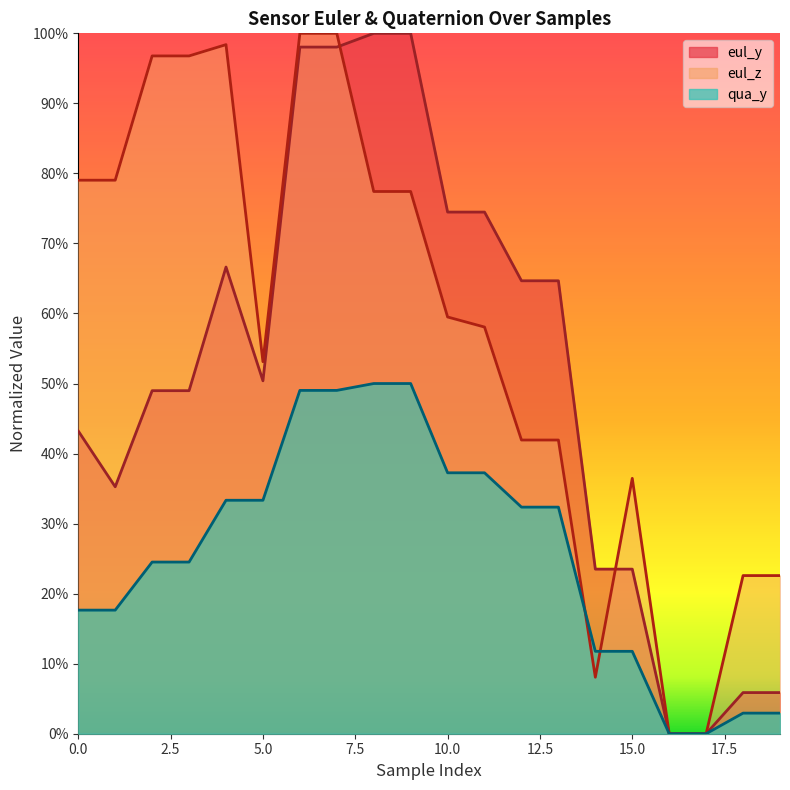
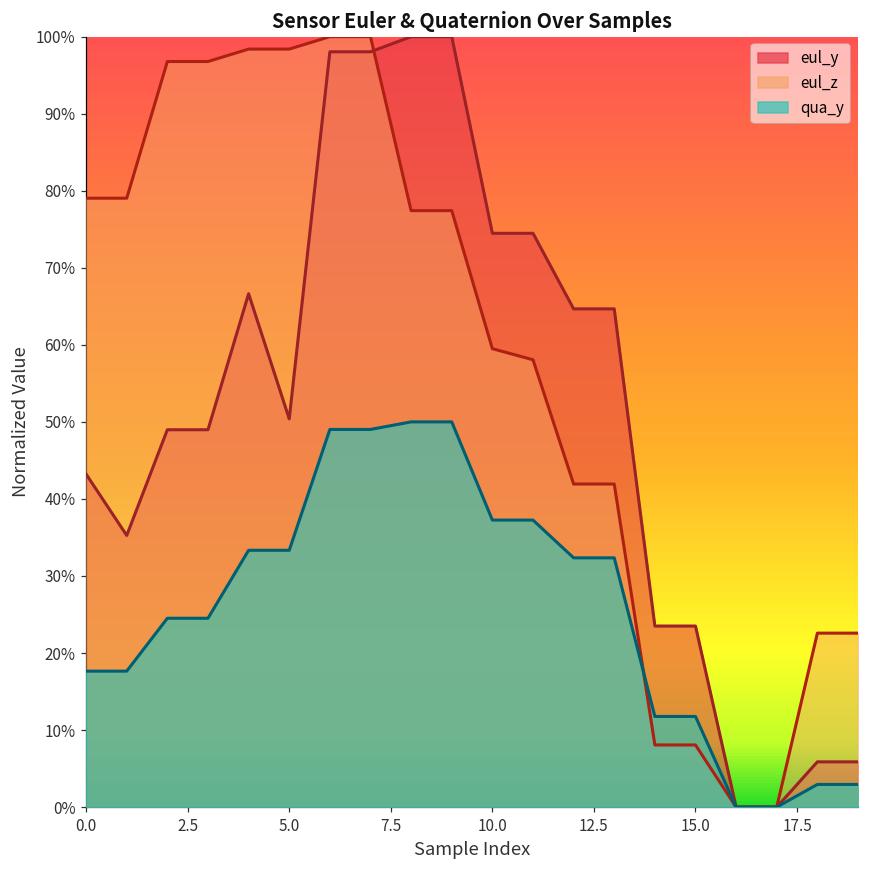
eul_z, 5.0: 53% -> 98%
eul_z, 15.0: 36% -> 8%
